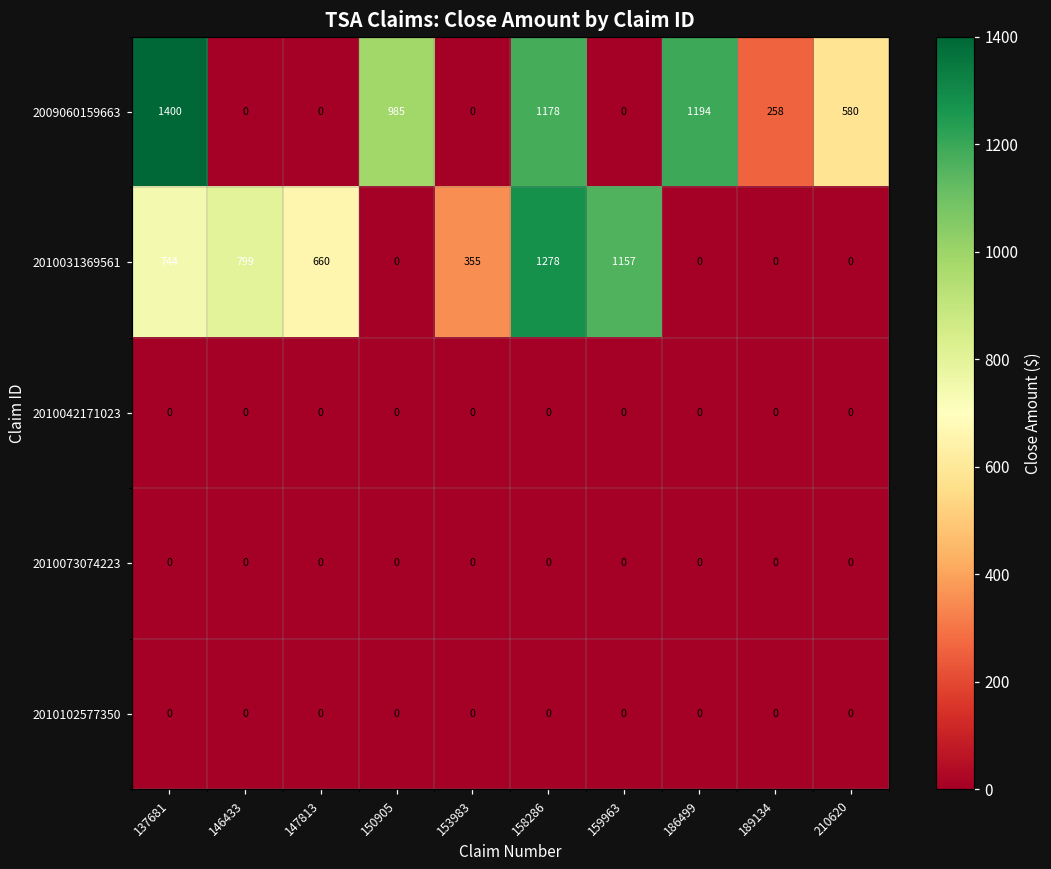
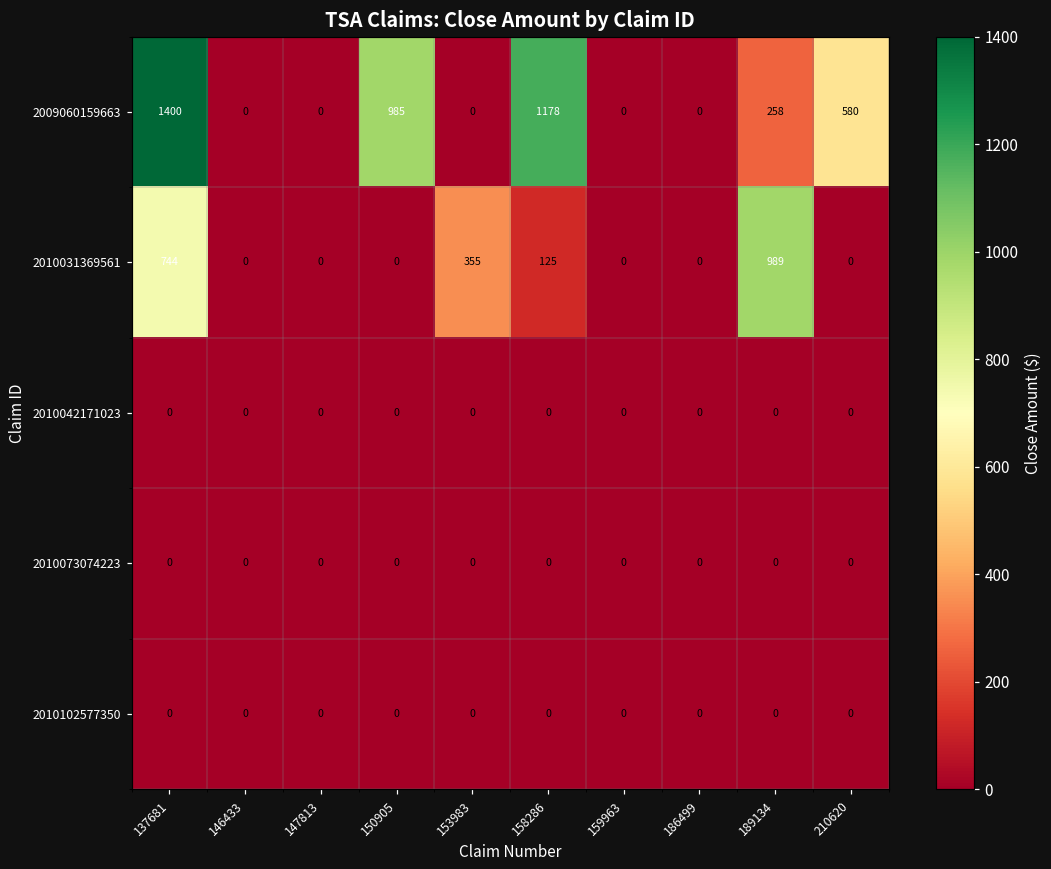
2009060159663, 186499: 1194 -> 0
2010031369561, 146433: 799 -> 0
2010031369561, 147813: 660 -> 0
2010031369561, 158286: 1278 -> 125
2010031369561, 159963: 1157 -> 0
2010031369561, 189134: 0 -> 989
